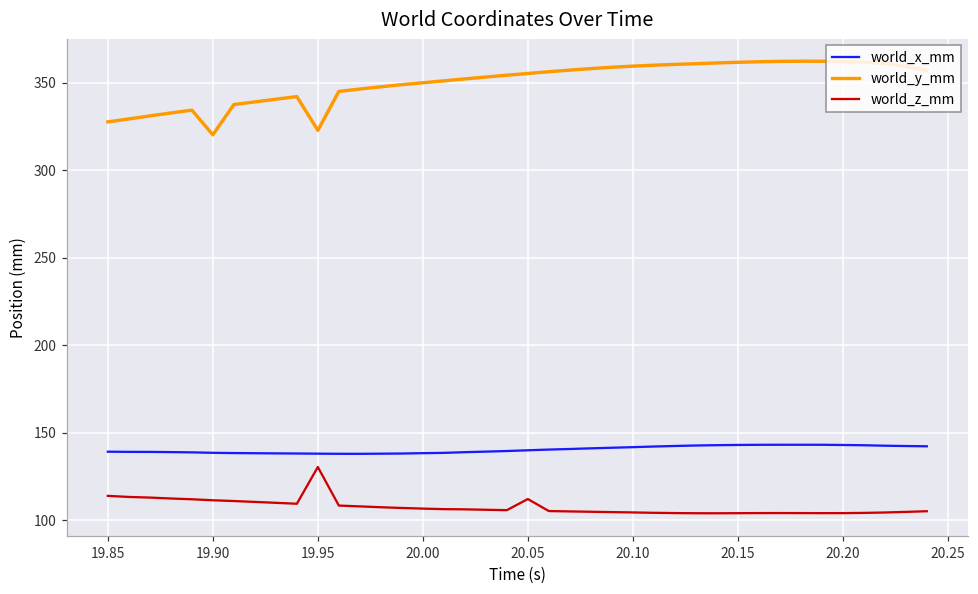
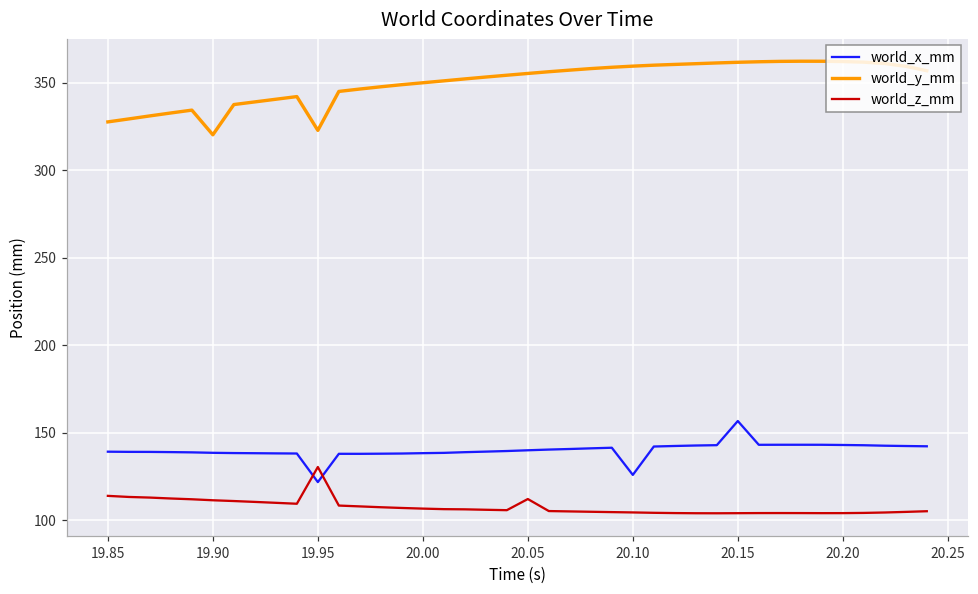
world_x_mm, 19.95: 138 -> 122
world_x_mm, 20.10: 142 -> 126
world_x_mm, 20.15: 143 -> 157
